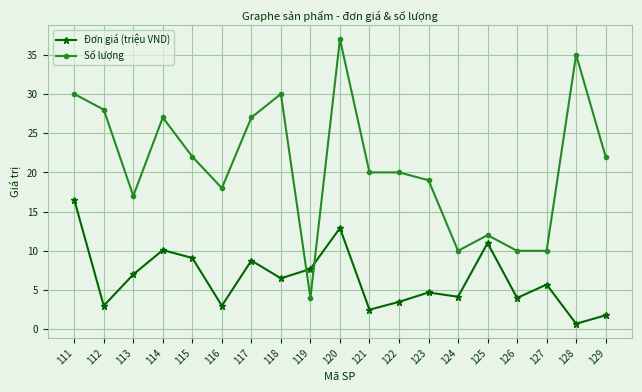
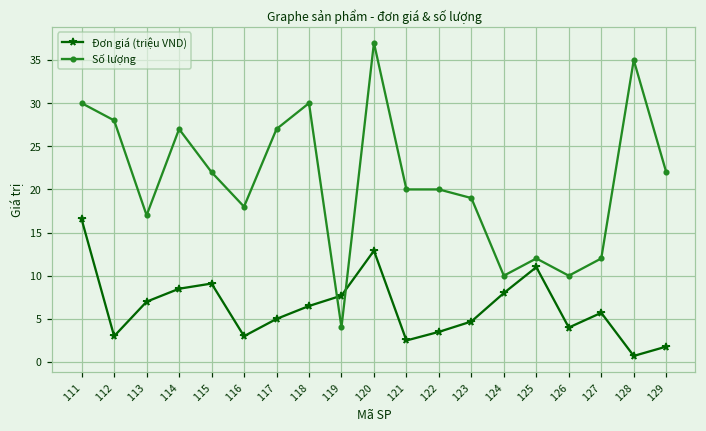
Đơn giá (triệu VND), 114: 10 -> 8
Đơn giá (triệu VND), 117: 9 -> 5
Đơn giá (triệu VND), 124: 4 -> 8
Số lượng, 127: 10 -> 12
